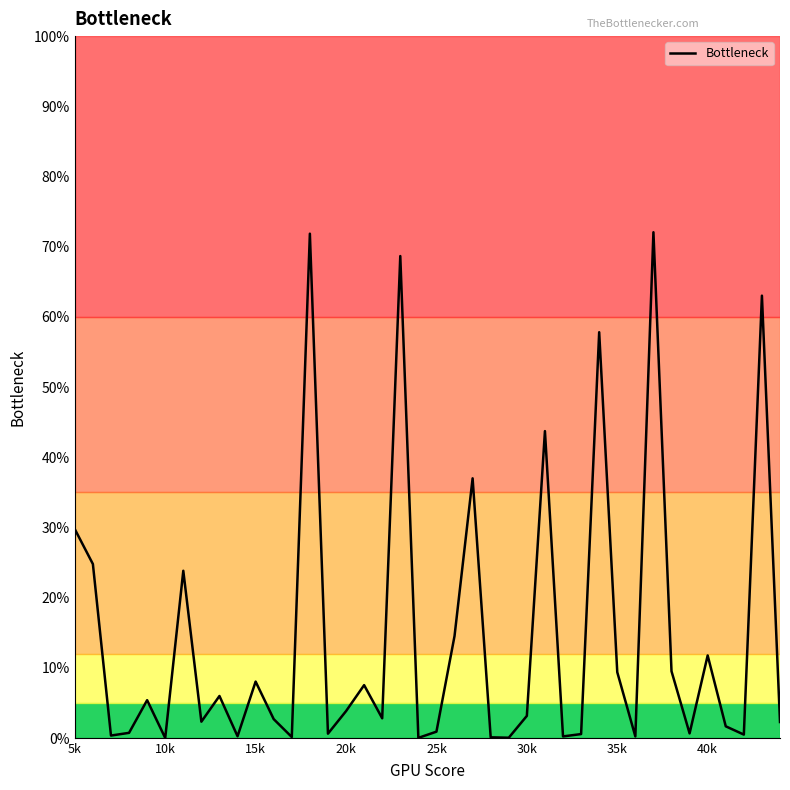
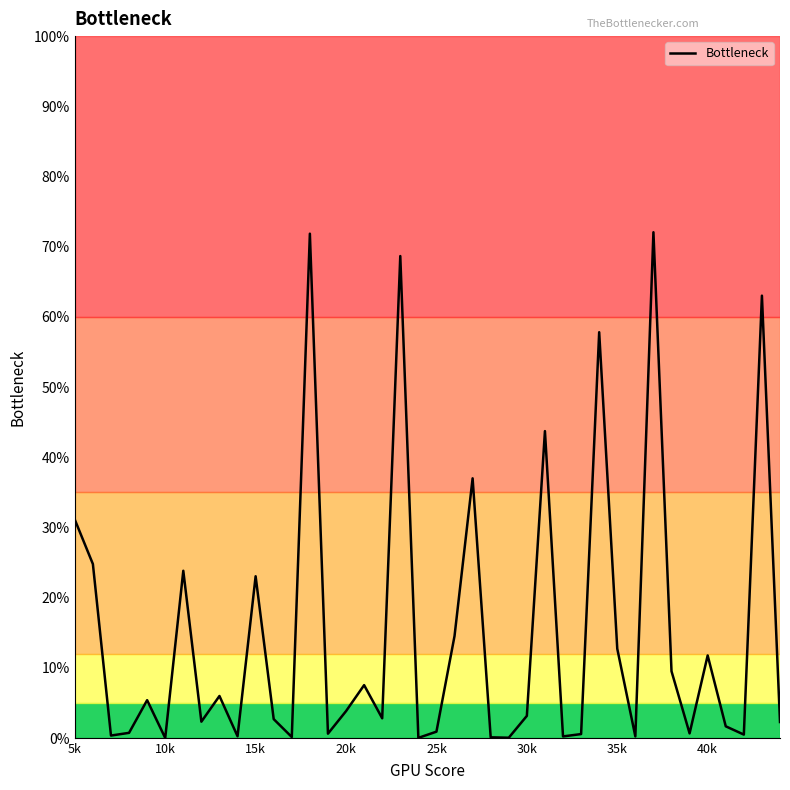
5k: 30% -> 31%
15k: 8% -> 23%
35k: 9% -> 13%
